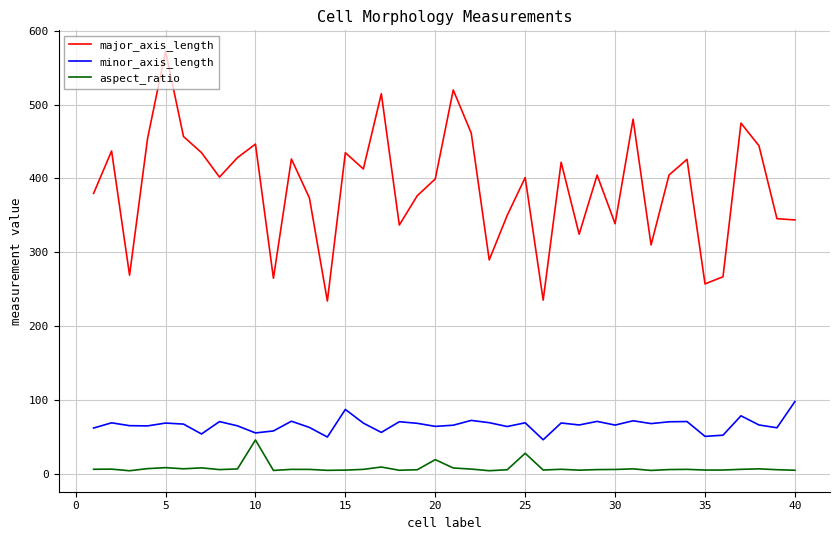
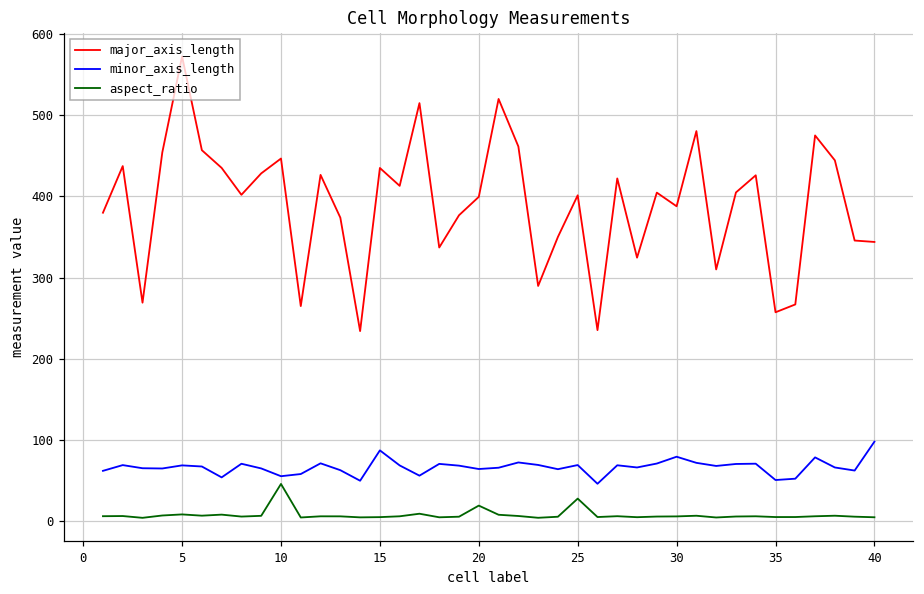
major_axis_length, 30: 340 -> 390
minor_axis_length, 30: 70 -> 80
